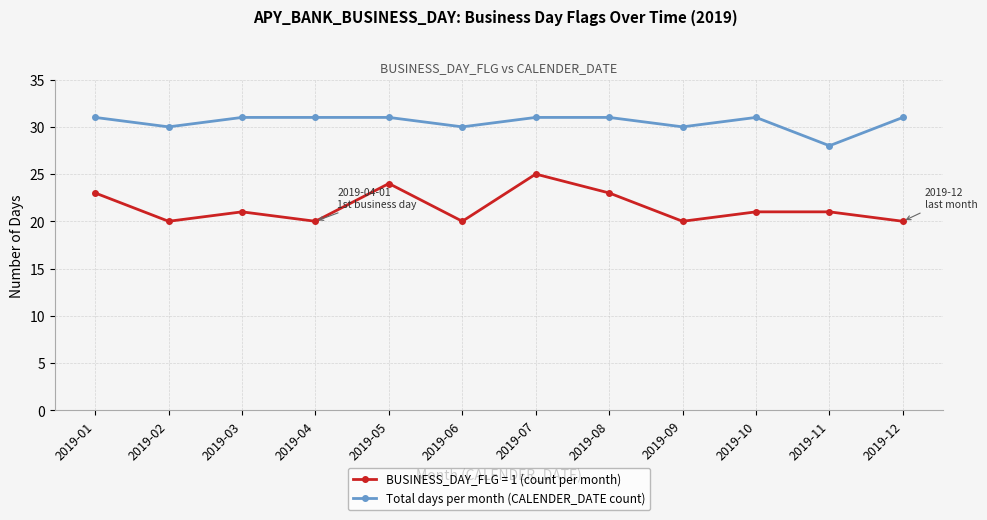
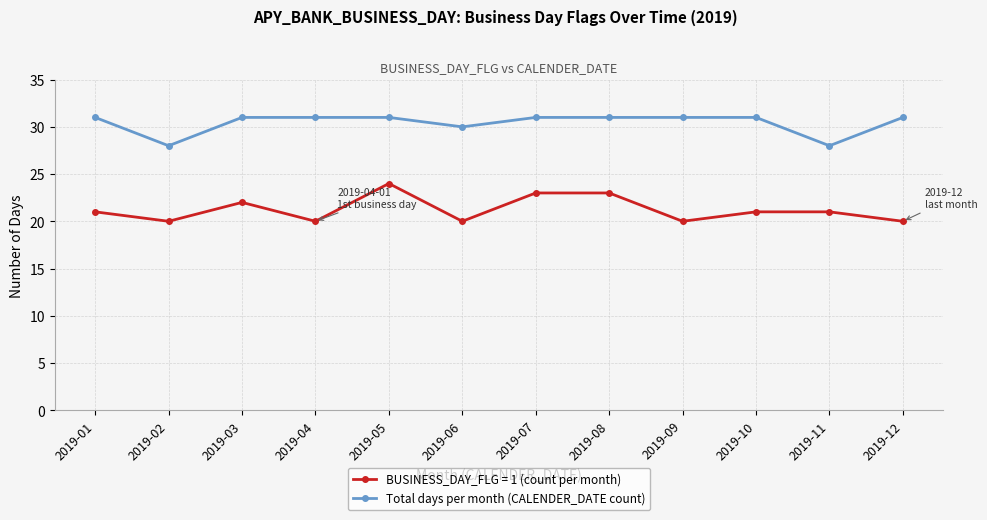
BUSINESS_DAY_FLG = 1 (count per month), 2019-01: 23 -> 21
Total days per month (CALENDER_DATE count), 2019-02: 30 -> 28
BUSINESS_DAY_FLG = 1 (count per month), 2019-03: 21 -> 22
BUSINESS_DAY_FLG = 1 (count per month), 2019-07: 25 -> 23
Total days per month (CALENDER_DATE count), 2019-09: 30 -> 31
